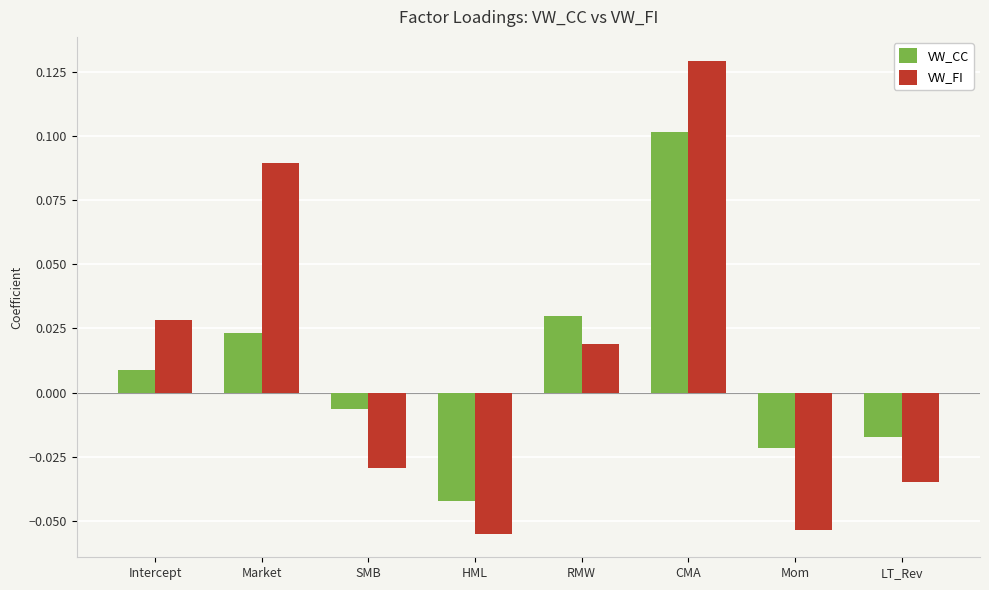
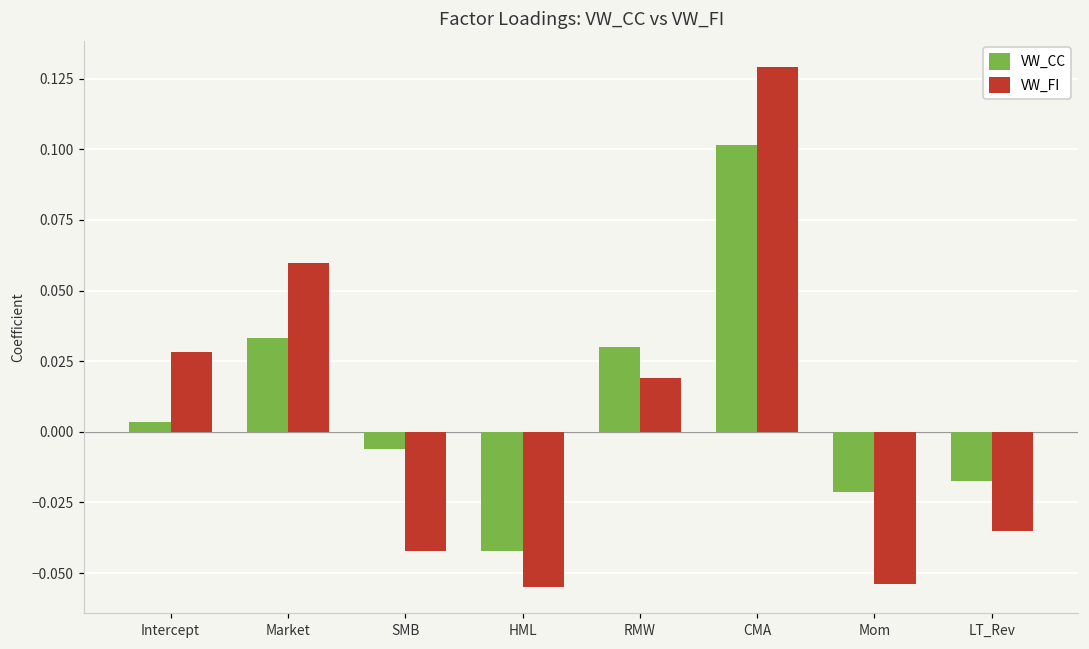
VW_CC, Intercept: 0.009 -> 0.003
VW_CC, Market: 0.023 -> 0.033
VW_FI, Market: 0.089 -> 0.060
VW_FI, SMB: -0.029 -> -0.042
